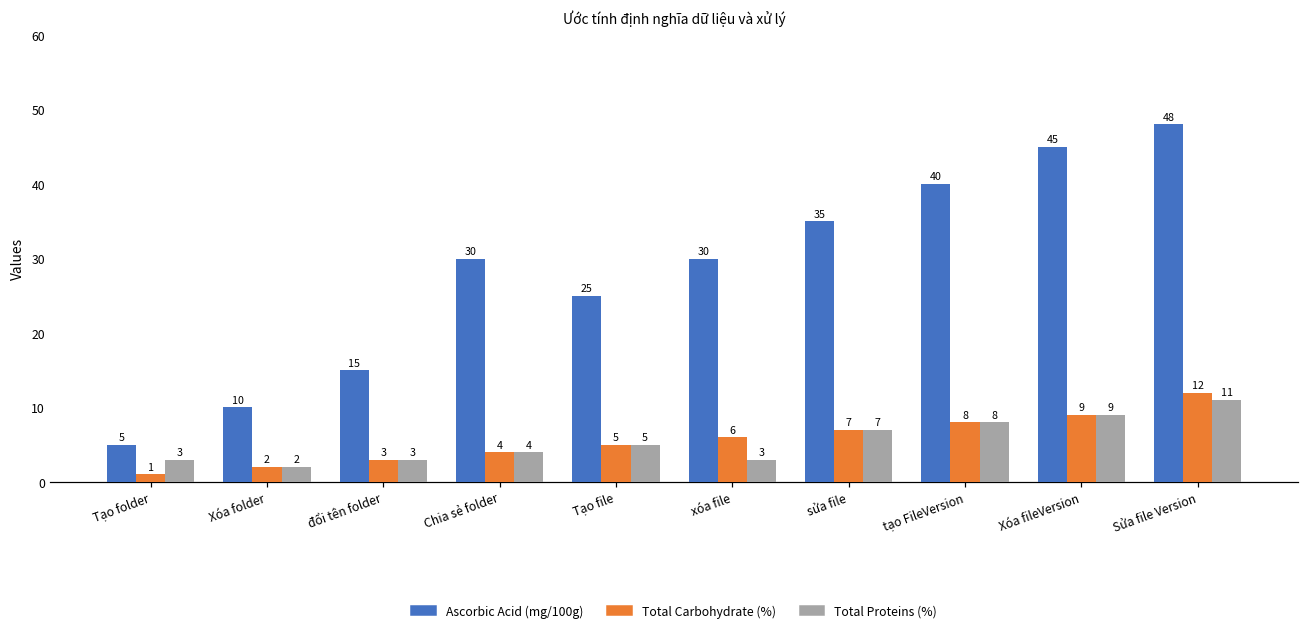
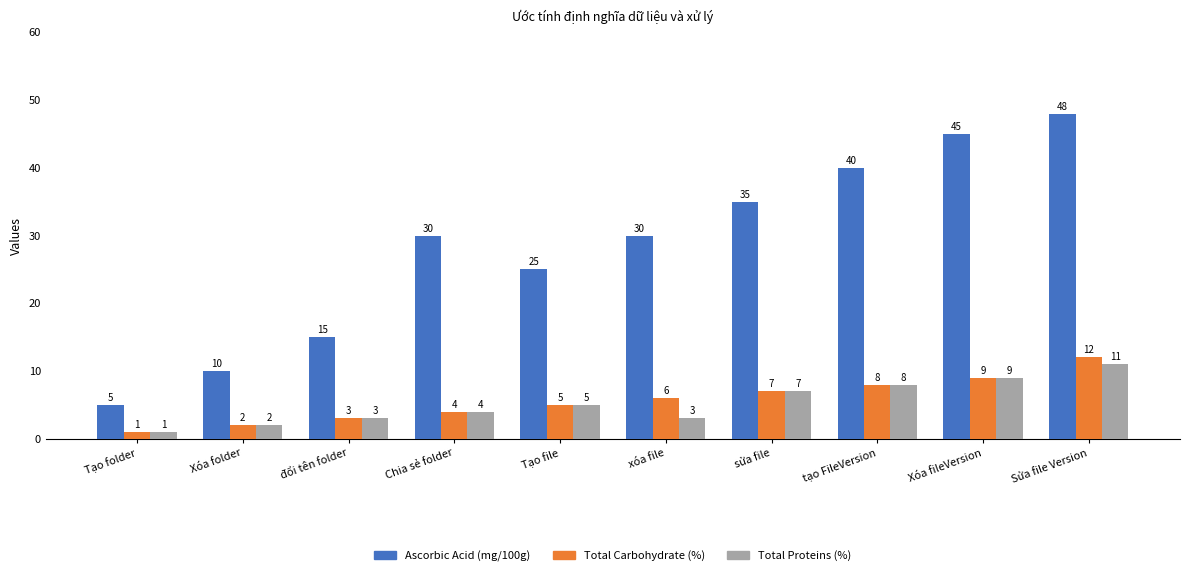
Total Proteins (%), Tạo folder: 3 -> 1
